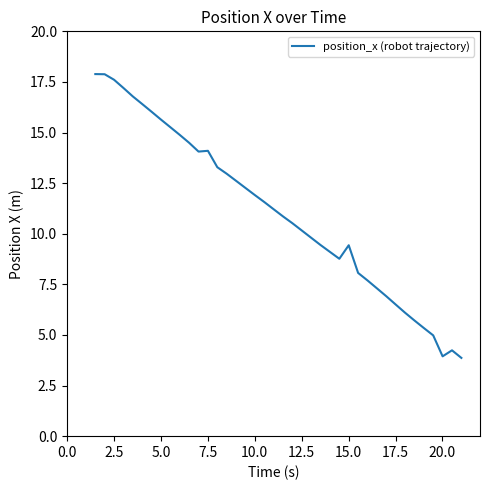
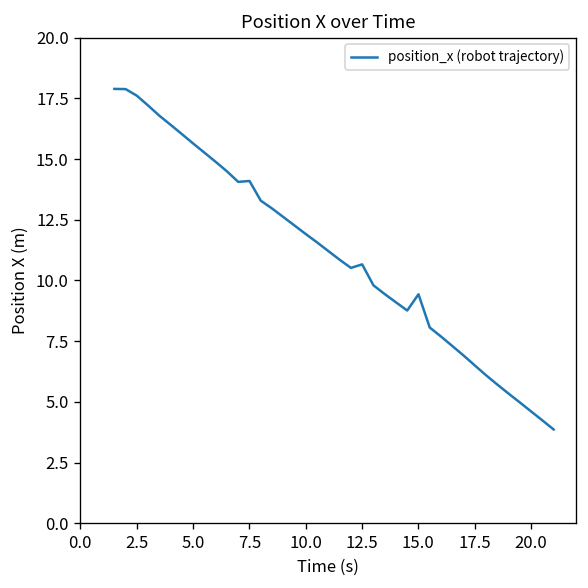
12.5: 10.2 -> 10.7
20.0: 3.9 -> 4.6
